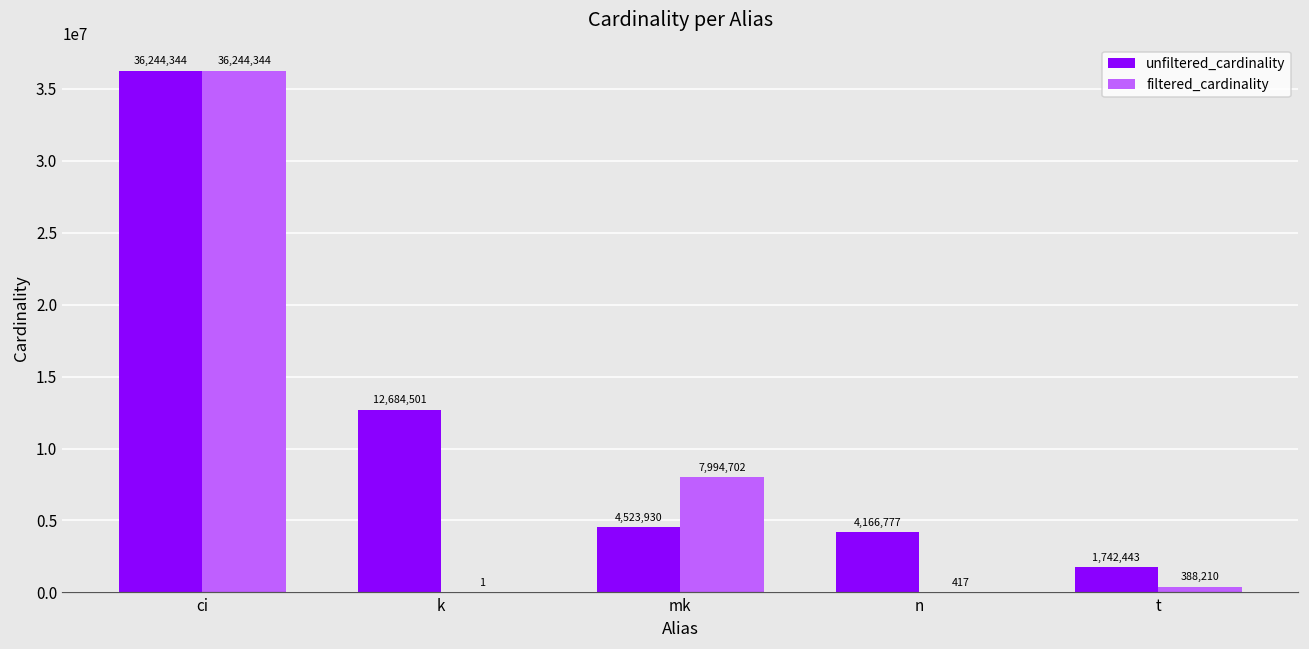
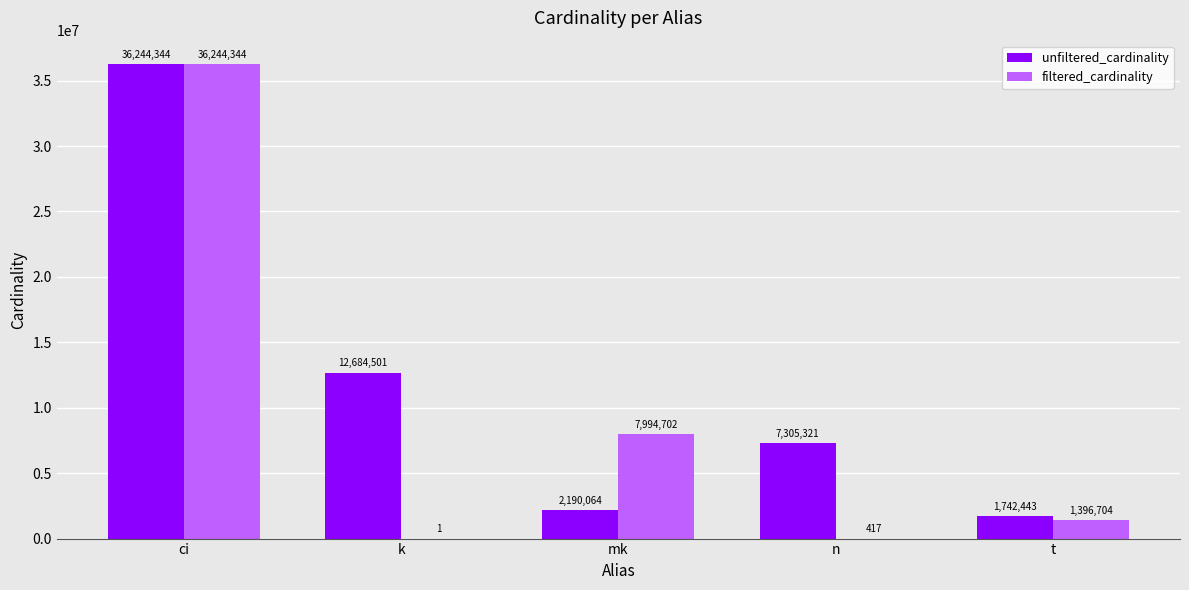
unfiltered_cardinality, mk: 4,523,930 -> 2,190,064
unfiltered_cardinality, n: 4,166,777 -> 7,305,321
filtered_cardinality, t: 388,210 -> 1,396,704
